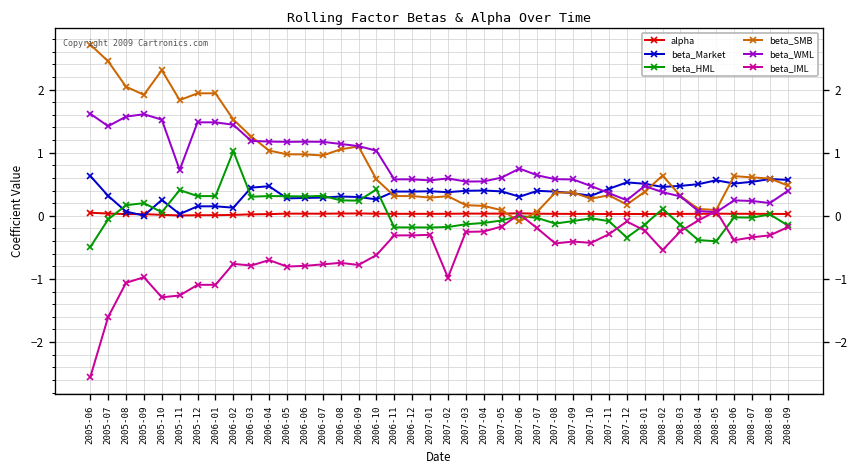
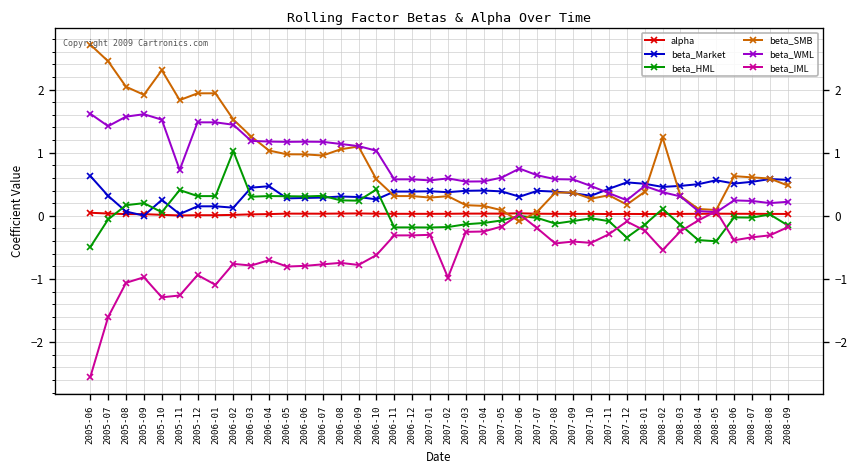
beta_IML, 2005-12: -1.1 -> -0.9
beta_SMB, 2008-02: 0.6 -> 1.2
beta_WML, 2008-09: 0.4 -> 0.2
